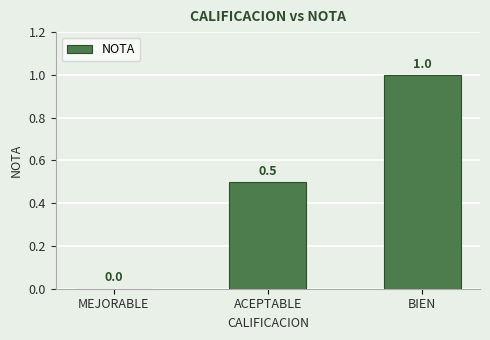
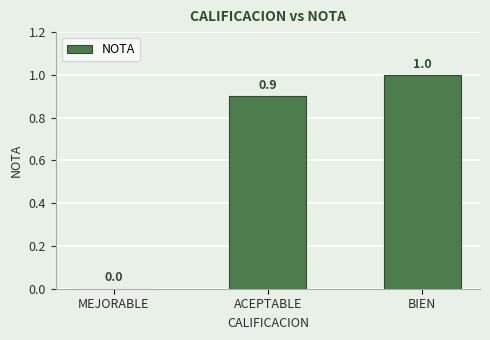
ACEPTABLE: 0.5 -> 0.9
